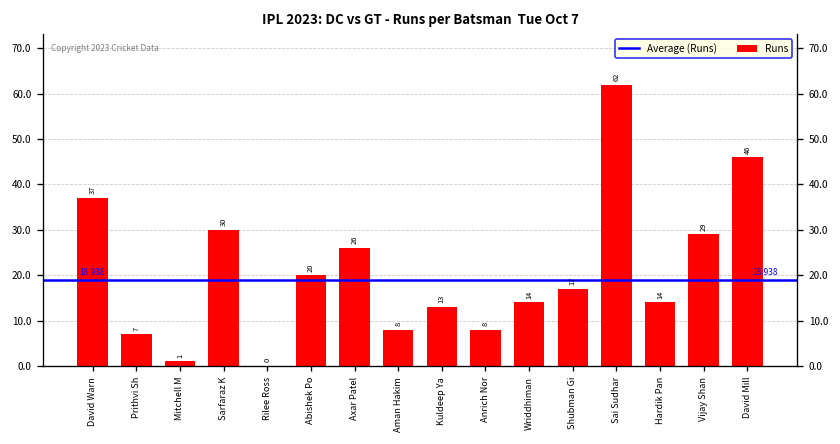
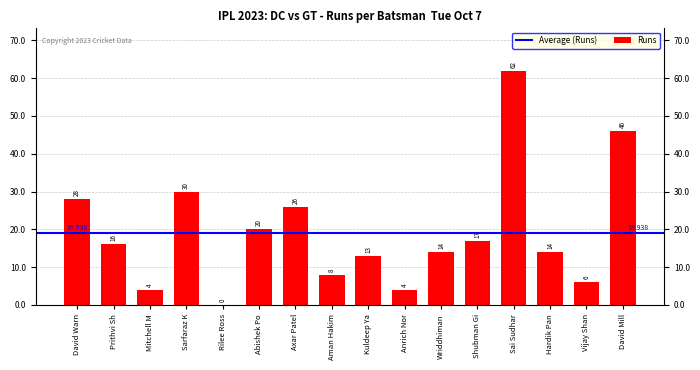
David Warn: 37 -> 28
Prithvi Sh: 7 -> 16
Mitchell M: 1 -> 4
Anrich Nor: 8 -> 4
Vijay Shan: 29 -> 6
